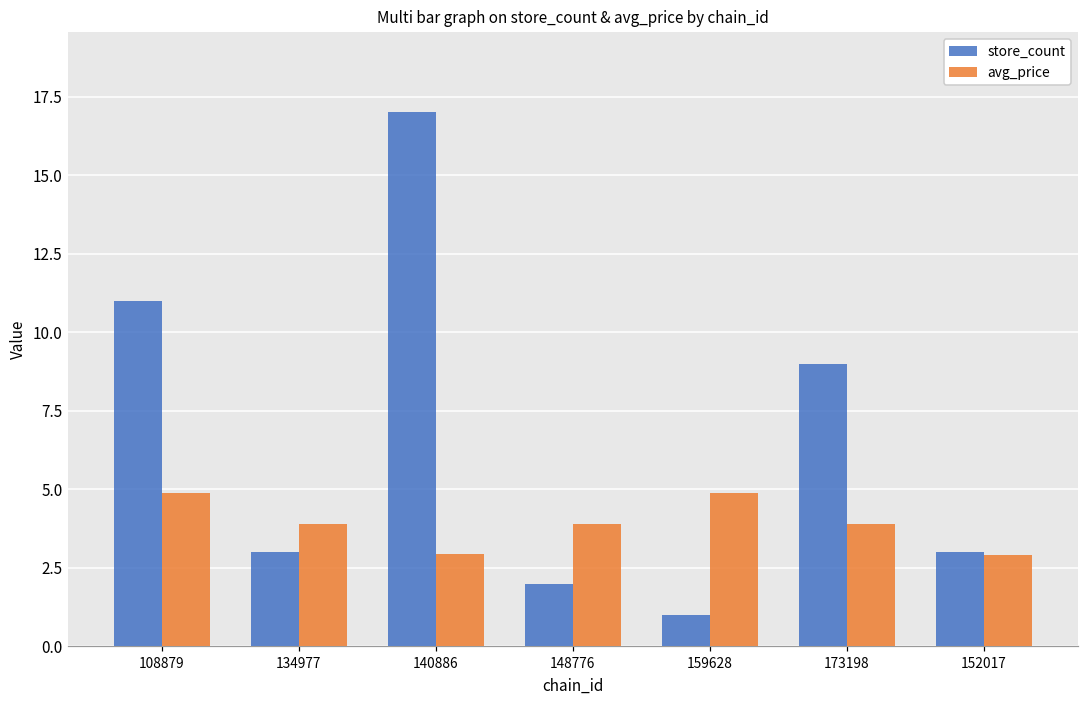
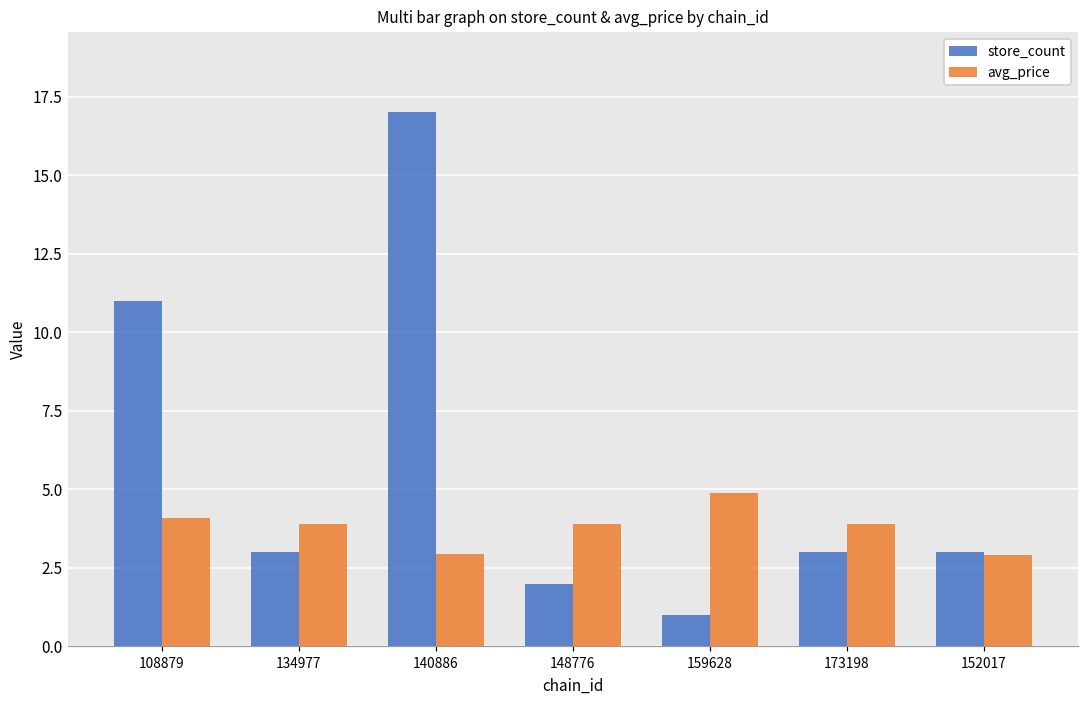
avg_price, 108879: 4.9 -> 4.1
store_count, 173198: 9 -> 3
